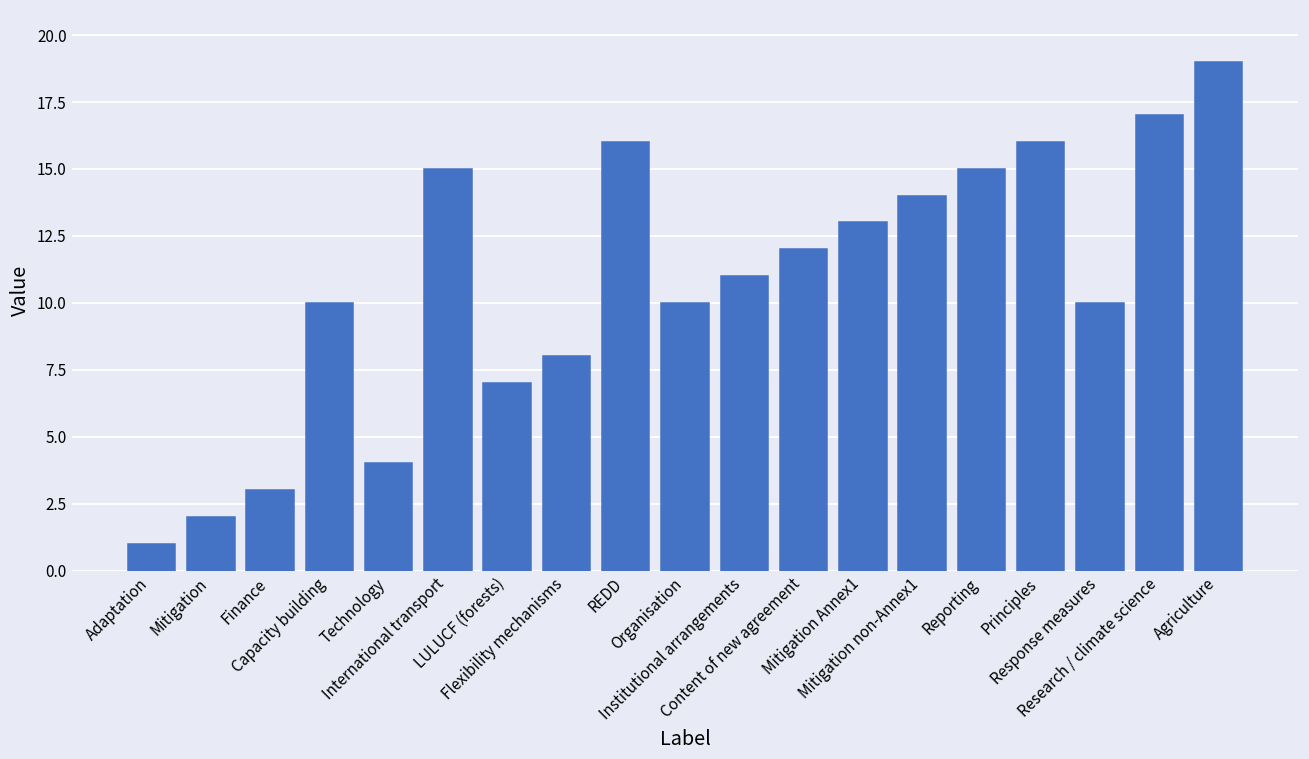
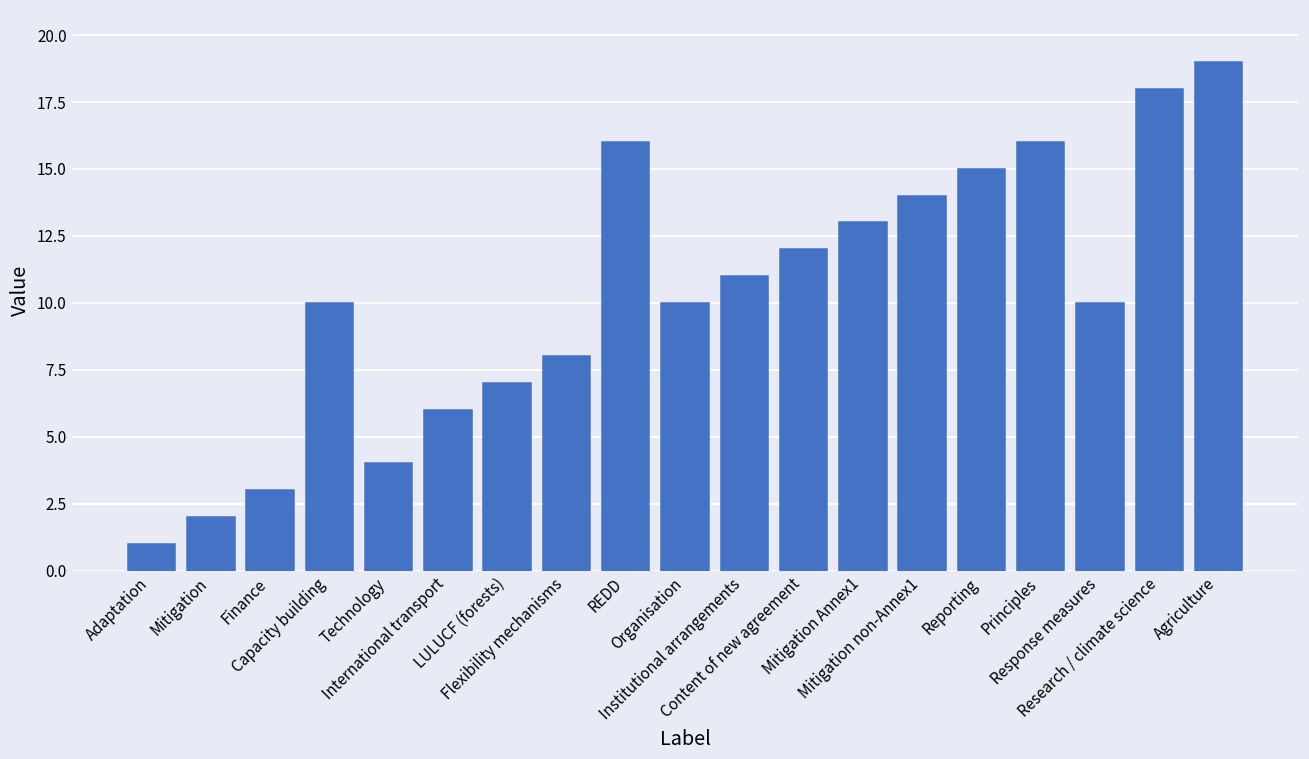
International transport: 15 -> 6
Research / climate science: 17 -> 18
